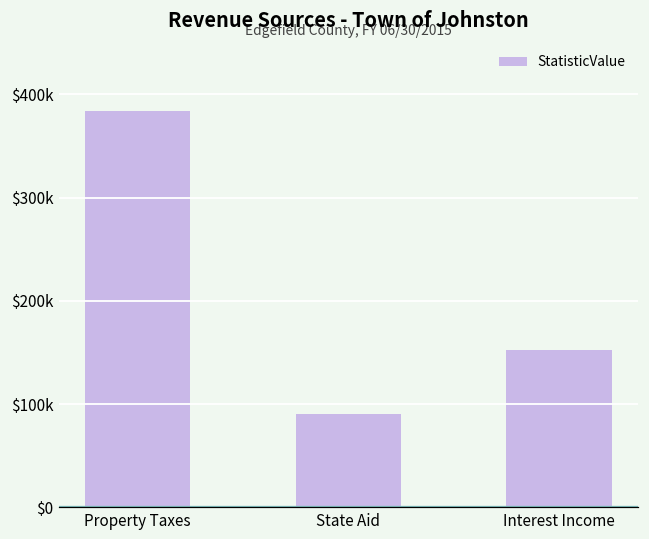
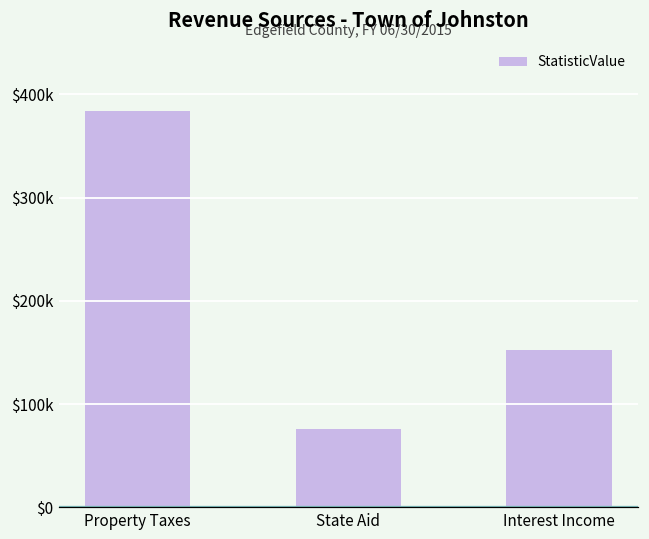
State Aid: $90000 -> $80000
